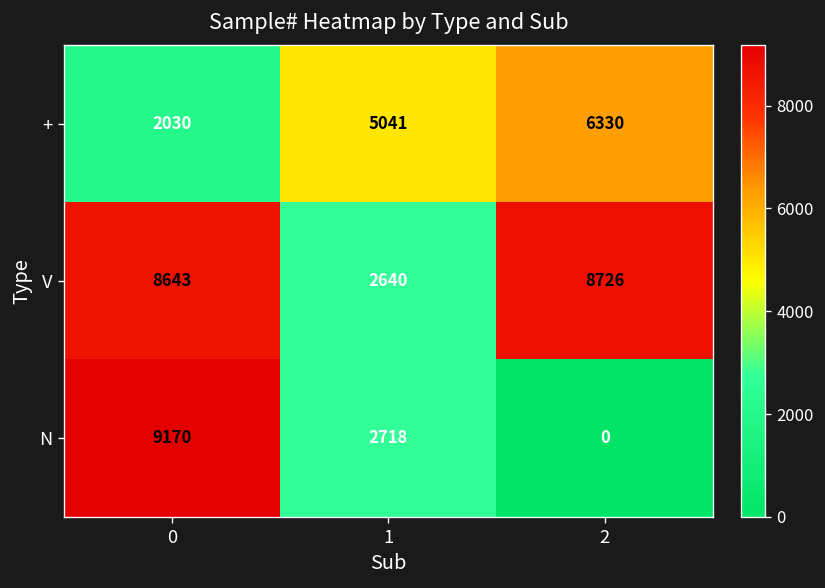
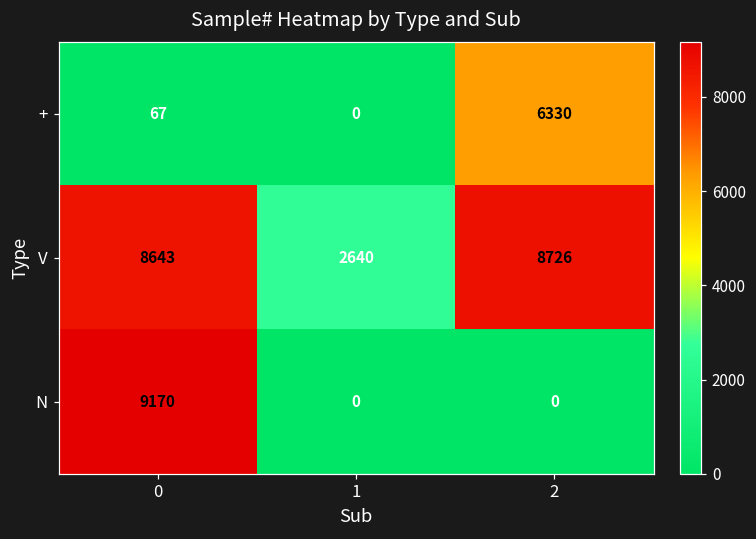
+, 0: 2030 -> 67
+, 1: 5041 -> 0
N, 1: 2718 -> 0
